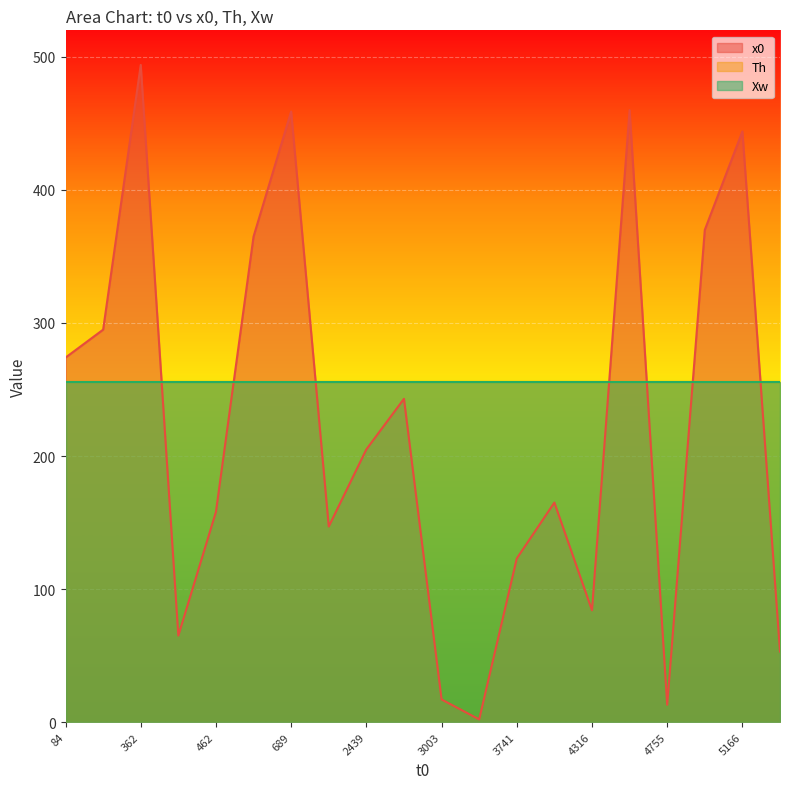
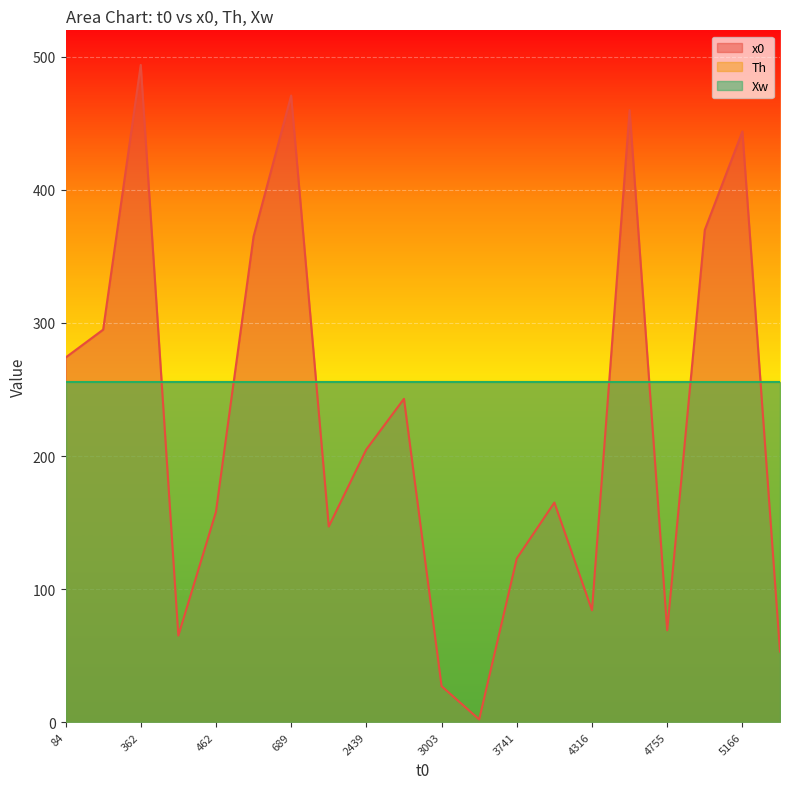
x0, 689: 459 -> 471
x0, 3003: 17 -> 27
x0, 4755: 13 -> 69
